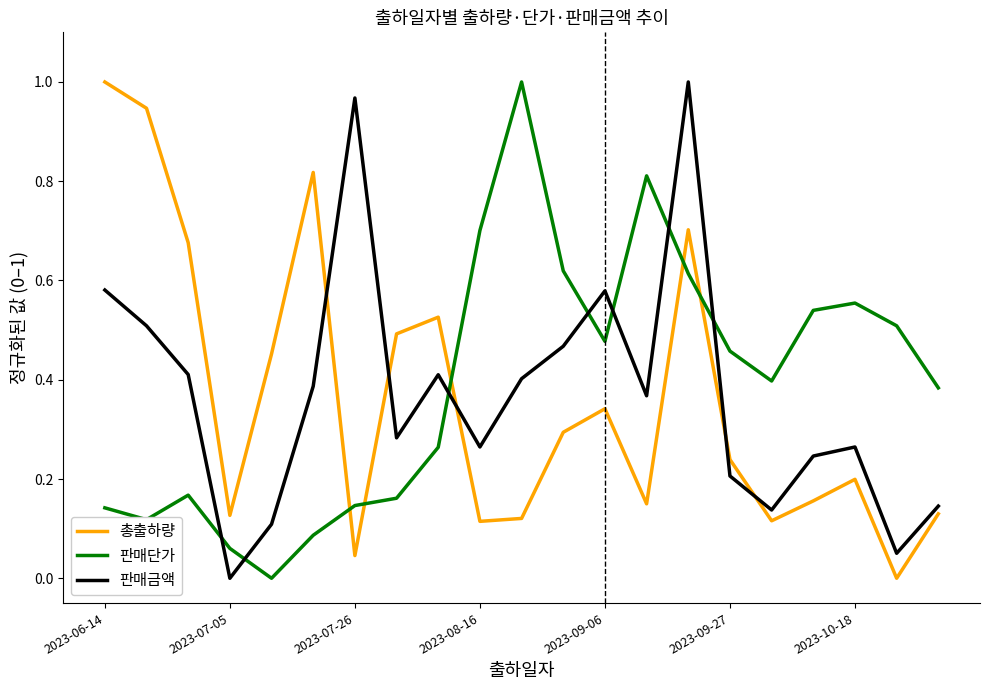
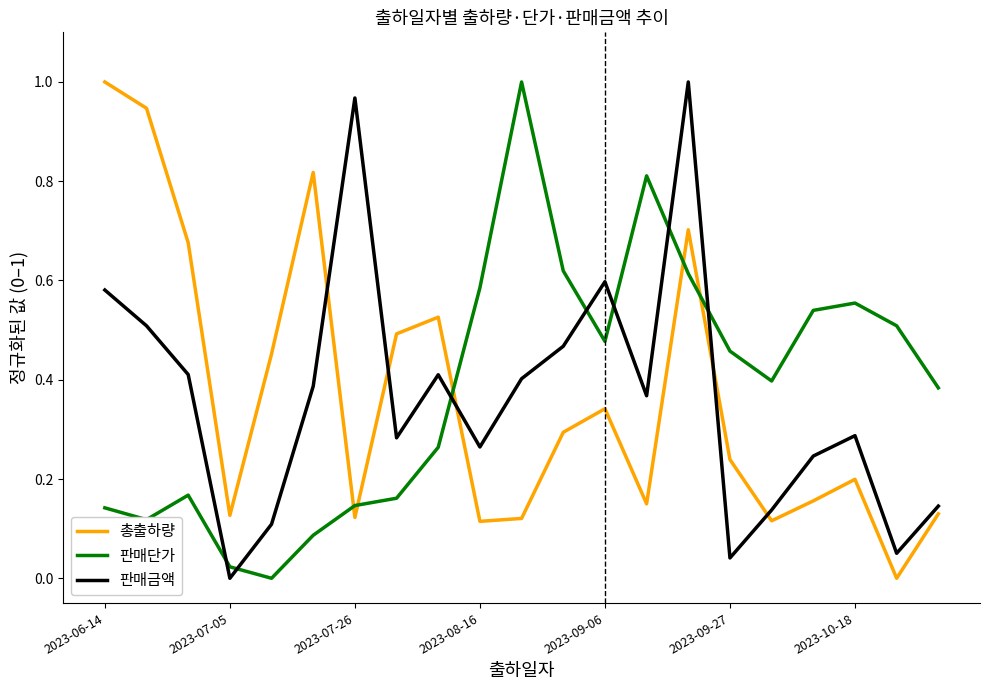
판매단가, 2023-07-05: 0.06 -> 0.02
총출하량, 2023-07-26: 0.05 -> 0.12
판매단가, 2023-08-16: 0.70 -> 0.59
판매금액, 2023-09-06: 0.58 -> 0.60
판매금액, 2023-09-27: 0.21 -> 0.04
판매금액, 2023-10-18: 0.26 -> 0.29
